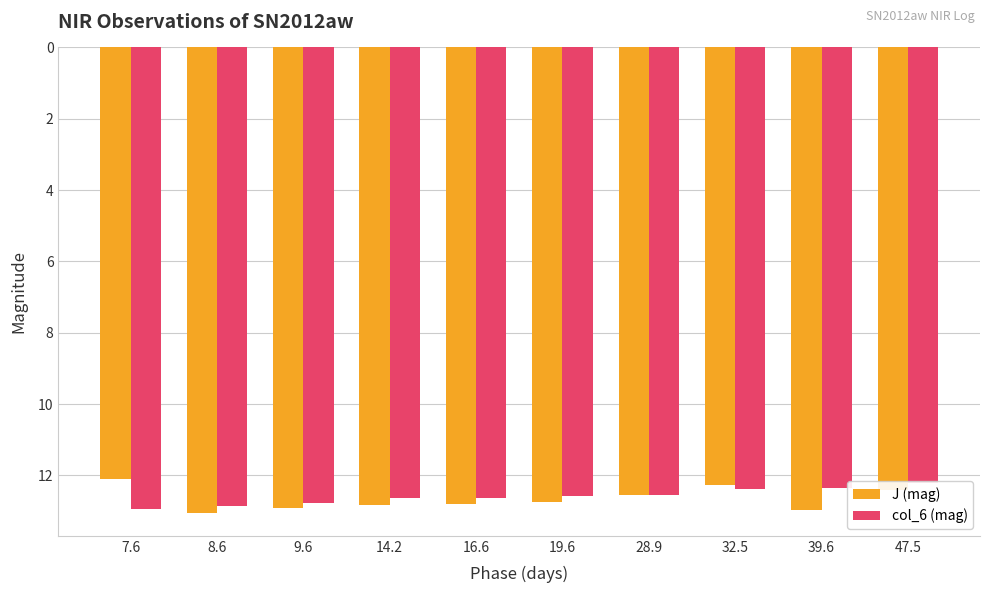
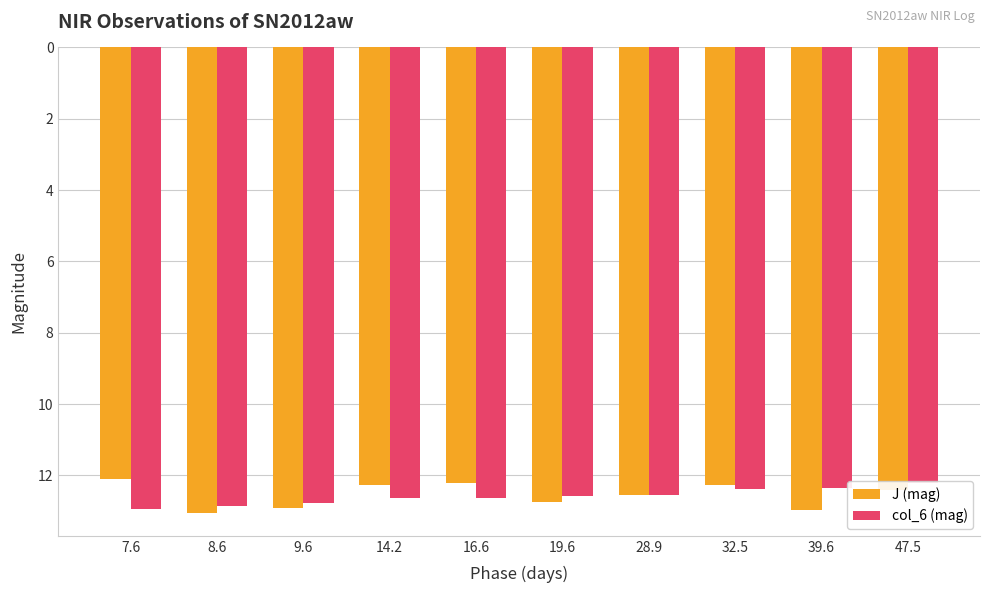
J (mag), 14.2: 12.8 -> 12.3
J (mag), 16.6: 12.8 -> 12.2
